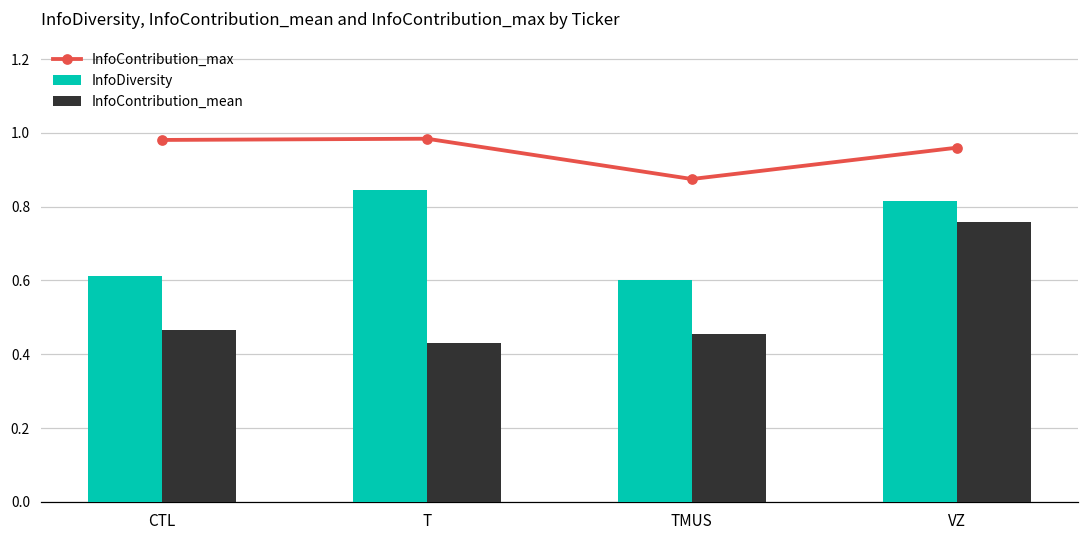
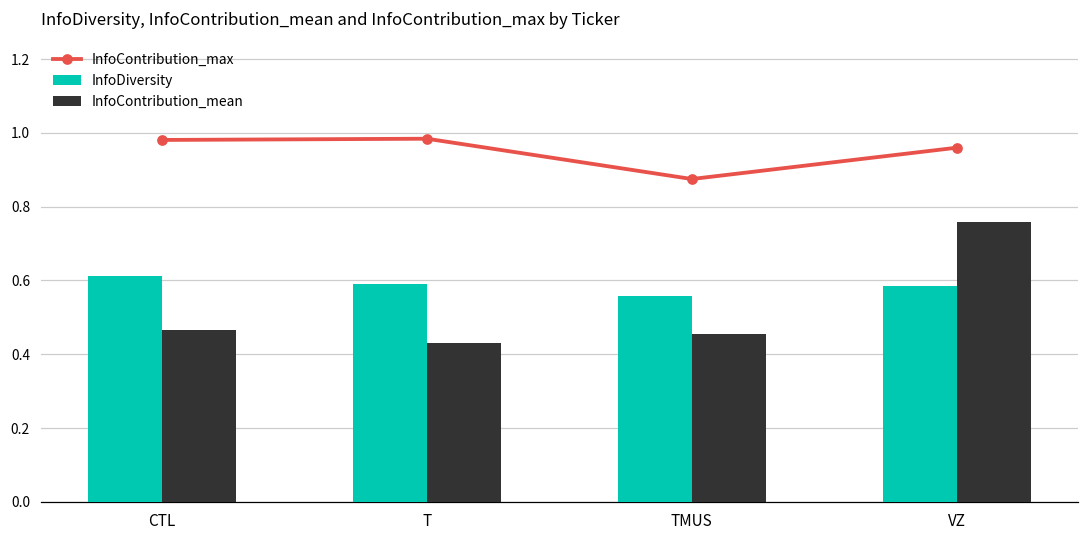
InfoDiversity, T: 0.85 -> 0.59
InfoDiversity, TMUS: 0.60 -> 0.56
InfoDiversity, VZ: 0.81 -> 0.58
